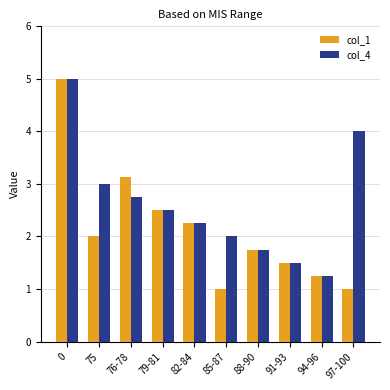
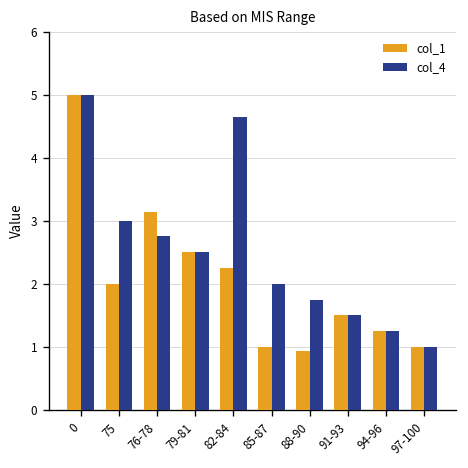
col_4, 82-84: 2.3 -> 4.7
col_1, 88-90: 1.8 -> 0.9
col_4, 97-100: 4 -> 1
